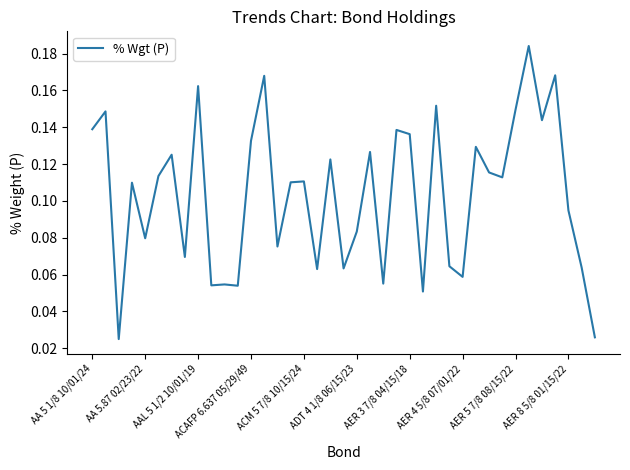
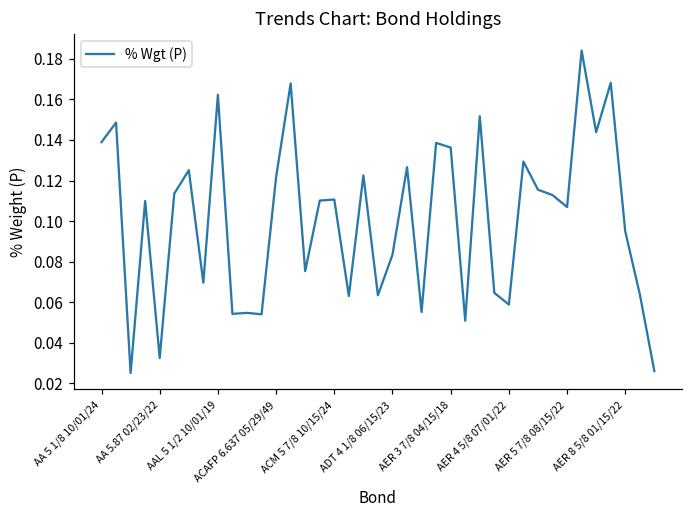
AA 5.87 02/23/22: 0.080 -> 0.032
ACAFP 6.637 05/29/49: 0.133 -> 0.122
AER 5 7/8 08/15/22: 0.149 -> 0.107
